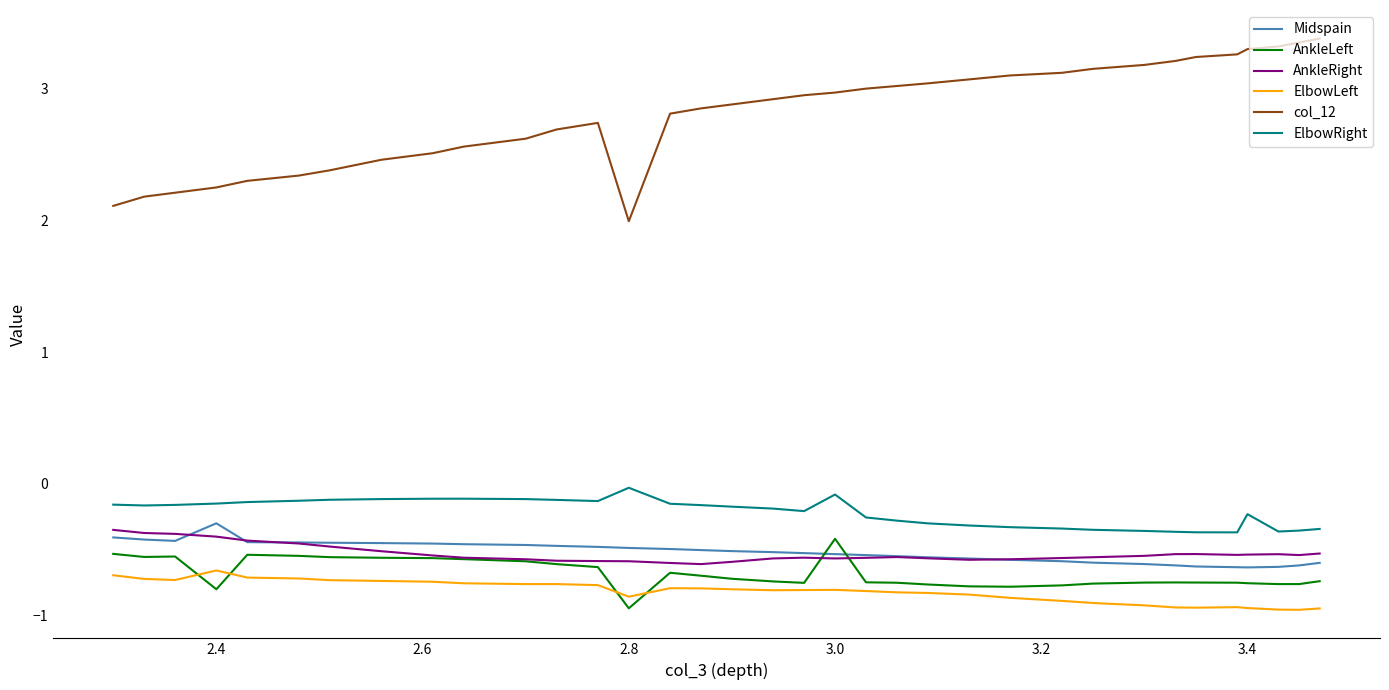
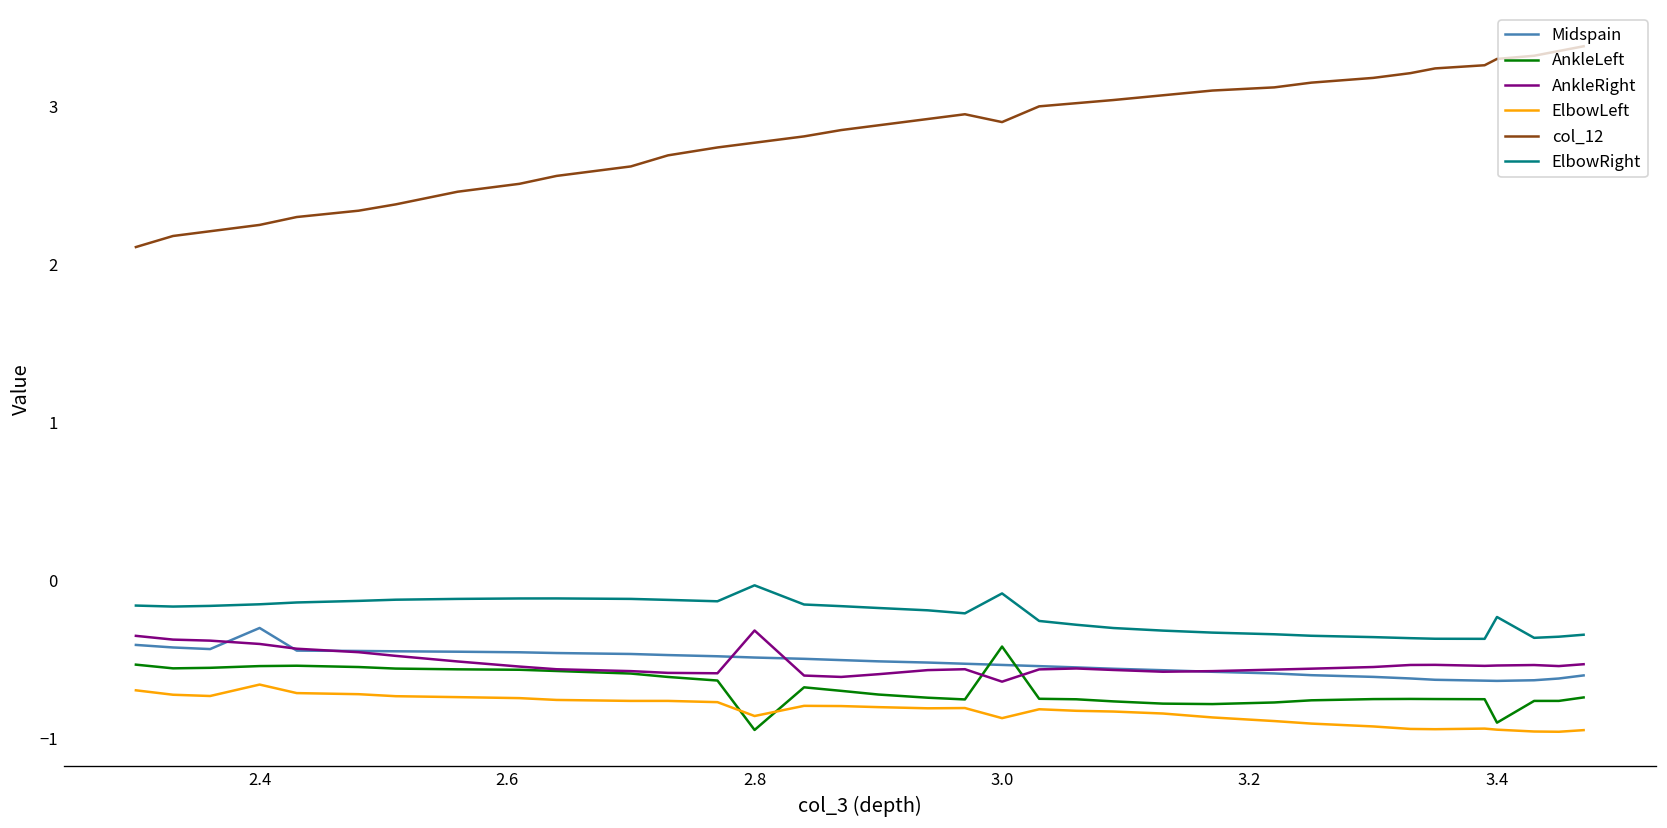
AnkleLeft, 2.4: -0.80 -> -0.54
AnkleRight, 2.8: -0.59 -> -0.32
col_12, 2.8: 1.99 -> 2.77
AnkleRight, 3.0: -0.57 -> -0.64
ElbowLeft, 3.0: -0.80 -> -0.87
col_12, 3.0: 2.97 -> 2.90
AnkleLeft, 3.4: -0.75 -> -0.90
